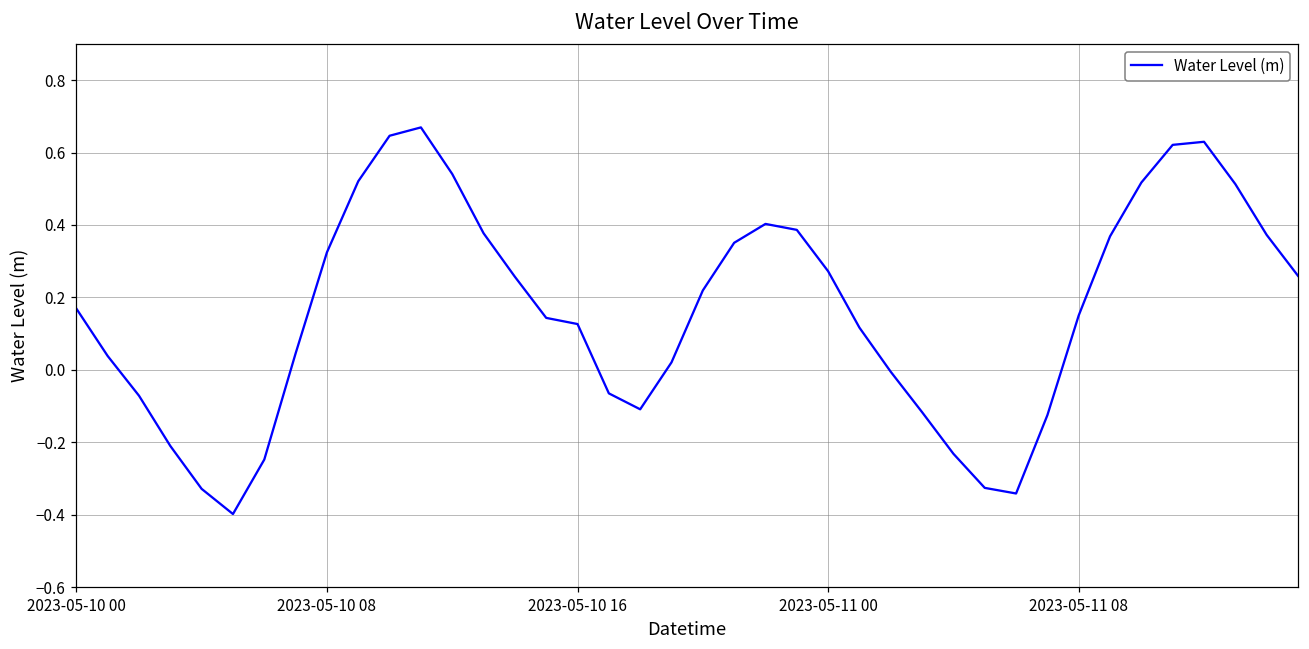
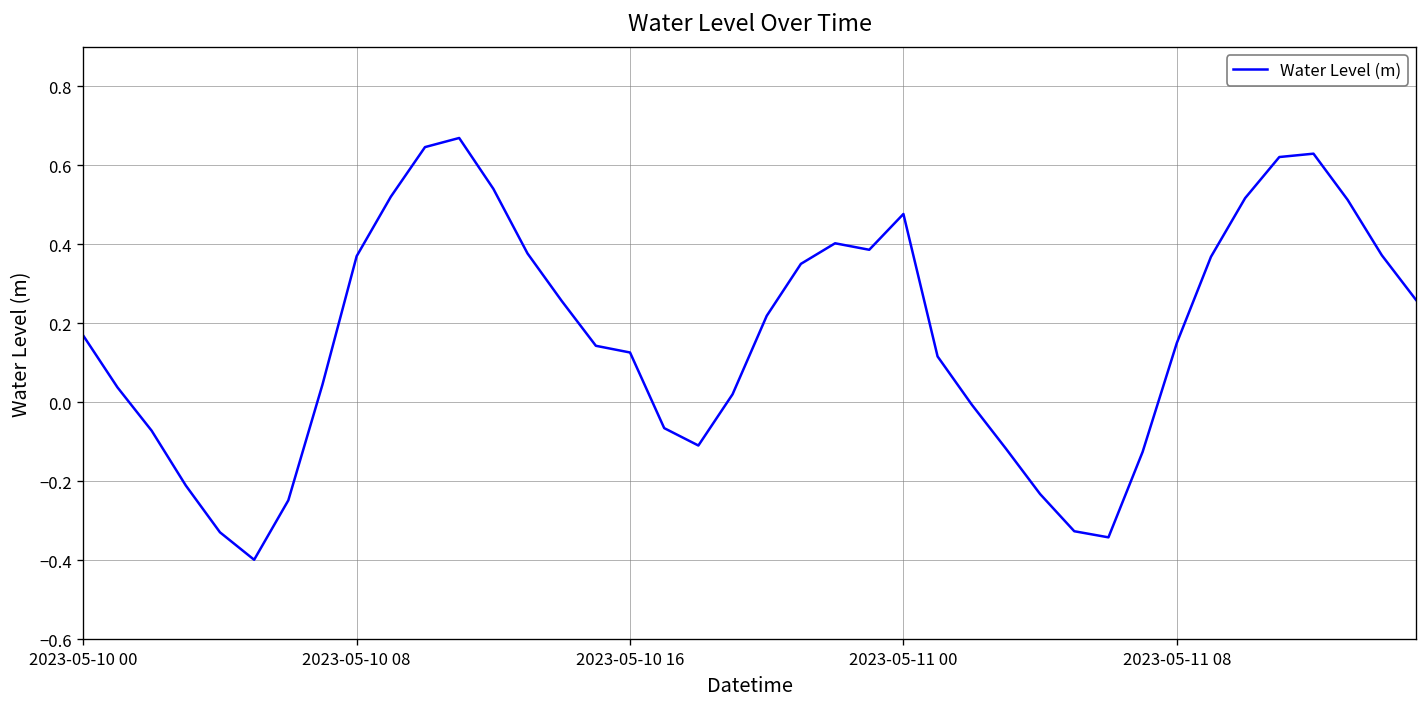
2023-05-10 08: 0.32 -> 0.37
2023-05-11 00: 0.27 -> 0.48
